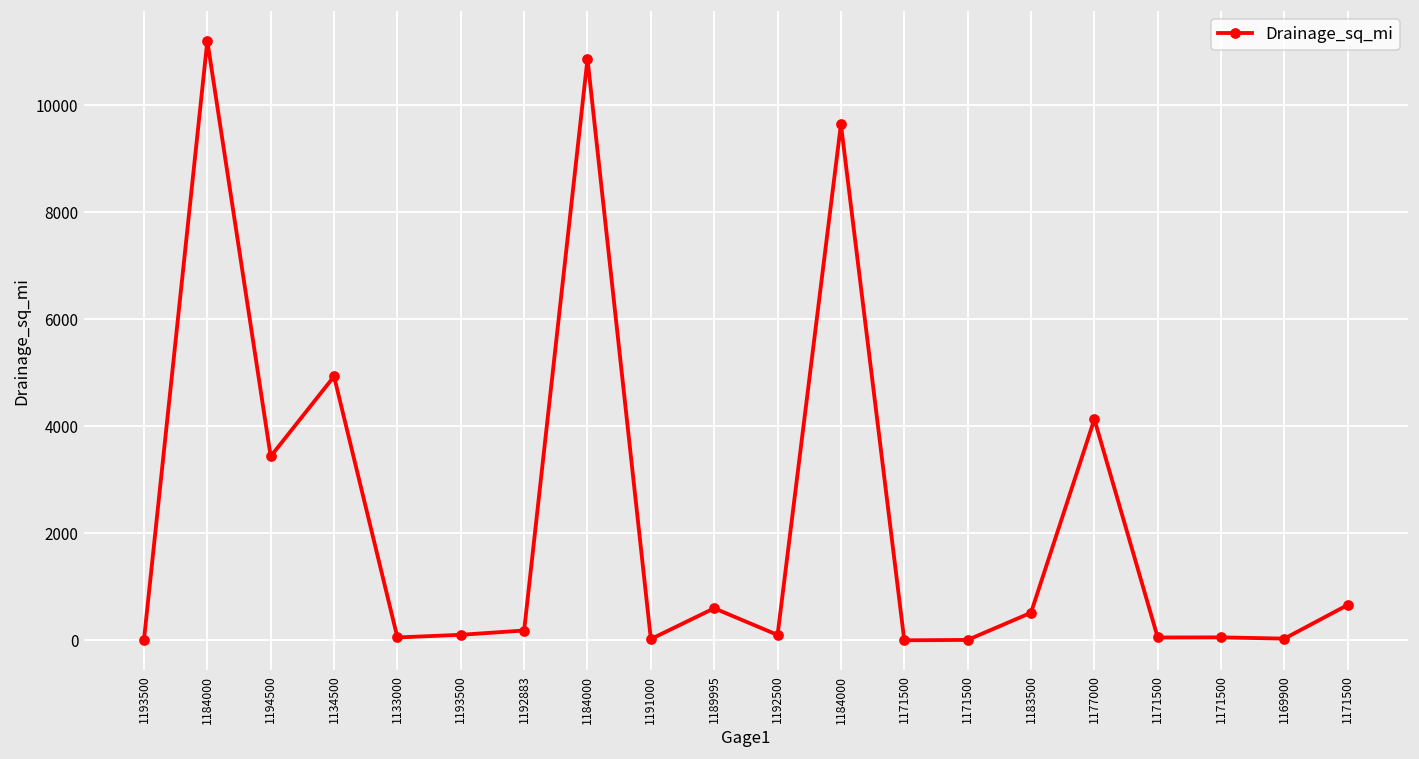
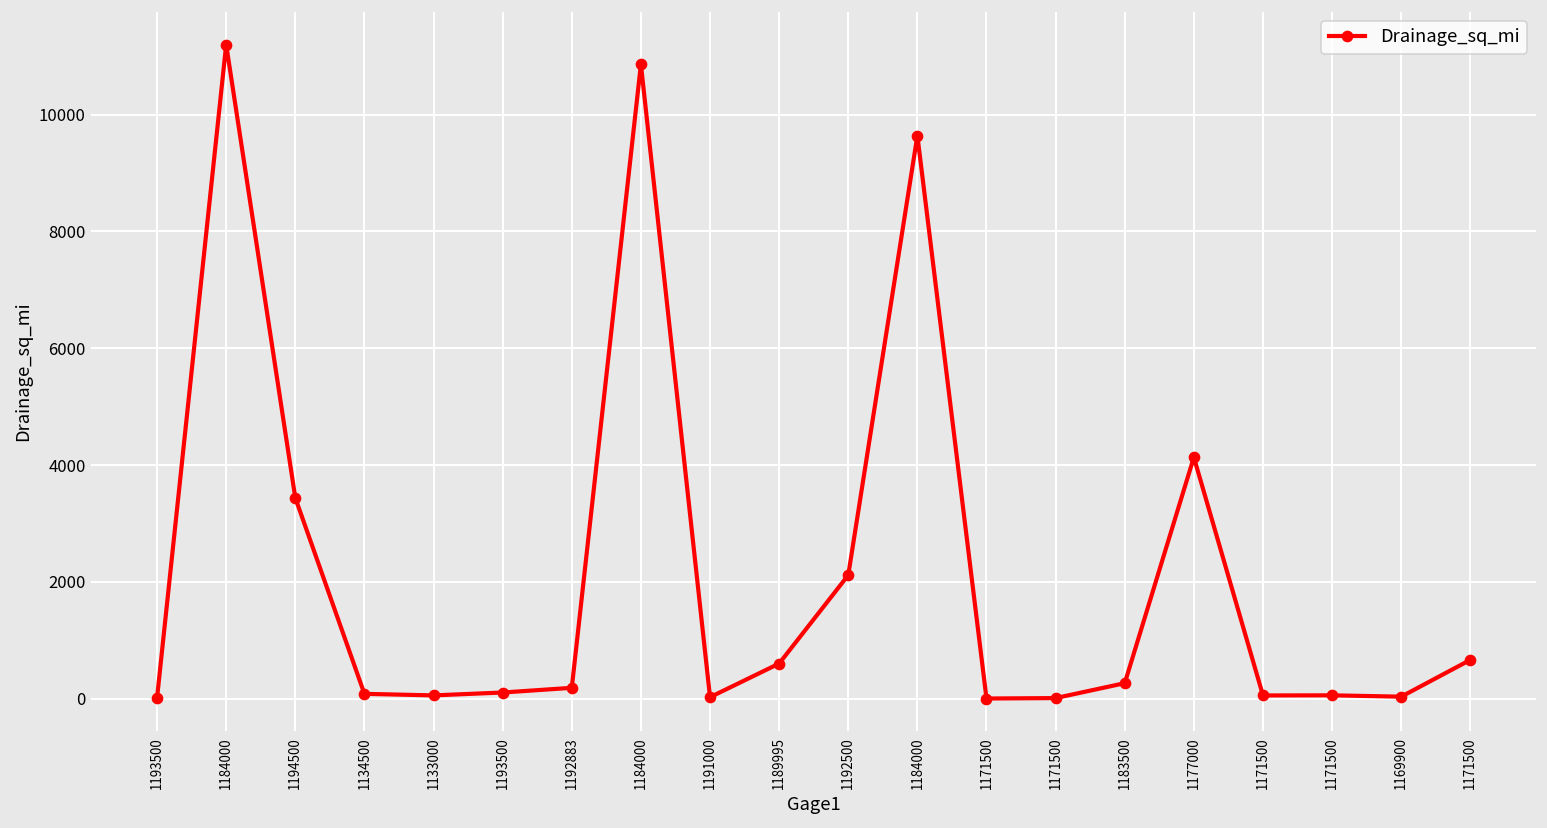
1134500: 4900 -> 100
1192500: 100 -> 2100
1183500: 500 -> 300
